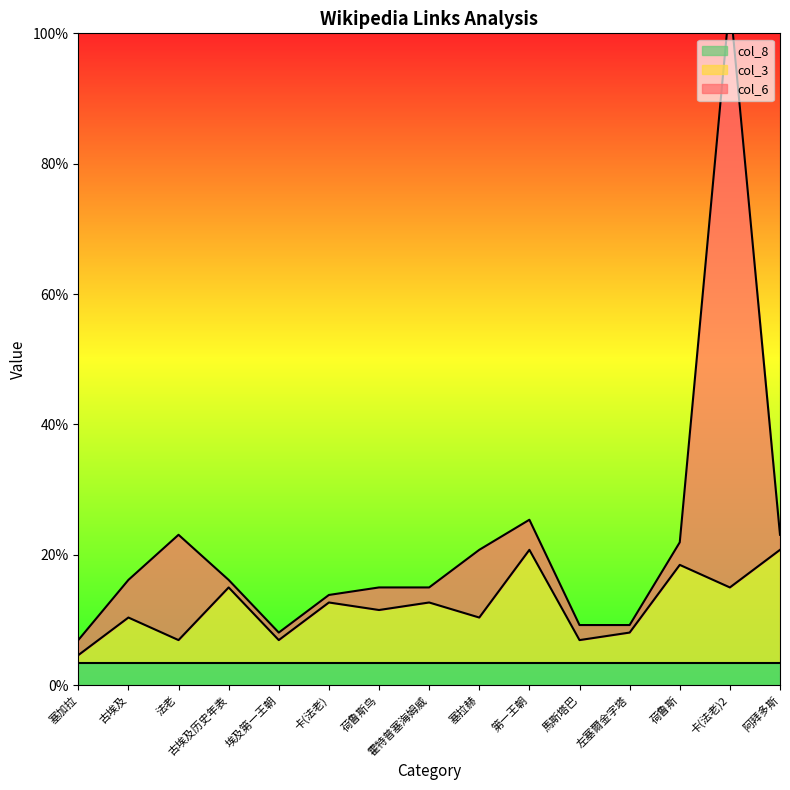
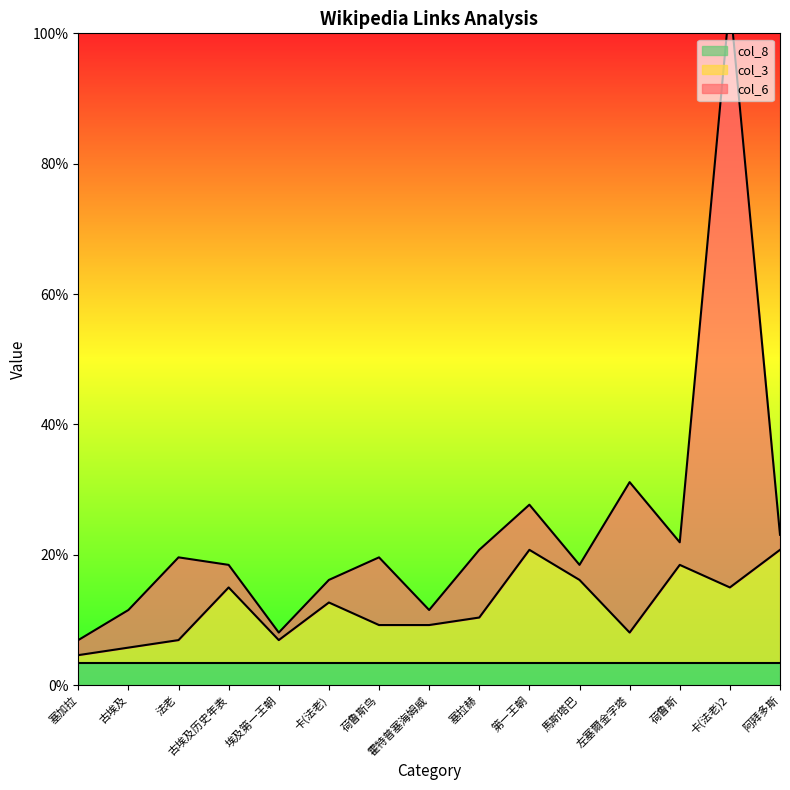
col_3, 古埃及: 10% -> 6%
col_6, 法老: 16% -> 13%
col_6, 古埃及历史年表: 1% -> 3%
col_6, 卡(法老): 1% -> 3%
col_3, 荷鲁斯鸟: 12% -> 9%
col_6, 荷鲁斯鸟: 3% -> 10%
col_3, 霍特普塞海姆威: 13% -> 9%
col_6, 第一王朝: 5% -> 7%
col_3, 馬斯塔巴: 7% -> 16%
col_6, 左塞爾金字塔: 1% -> 23%
